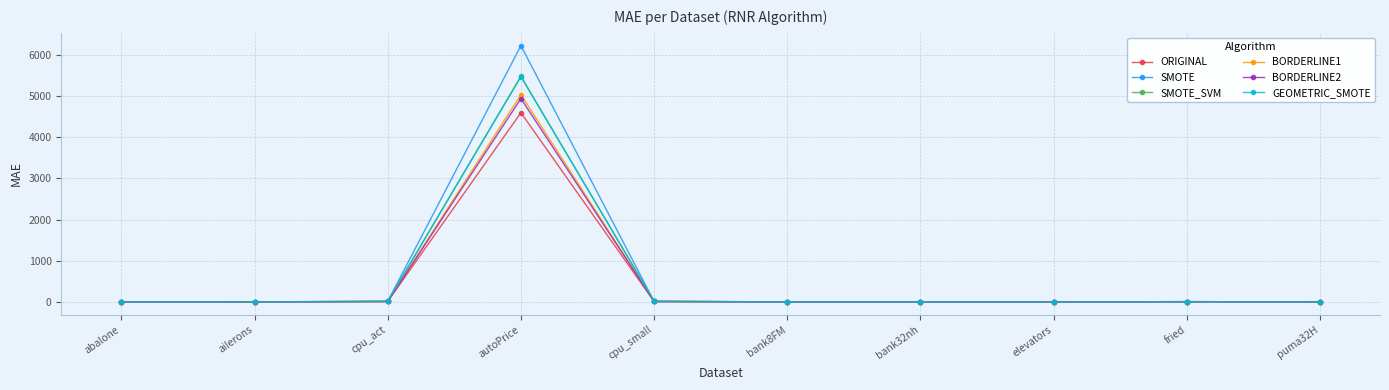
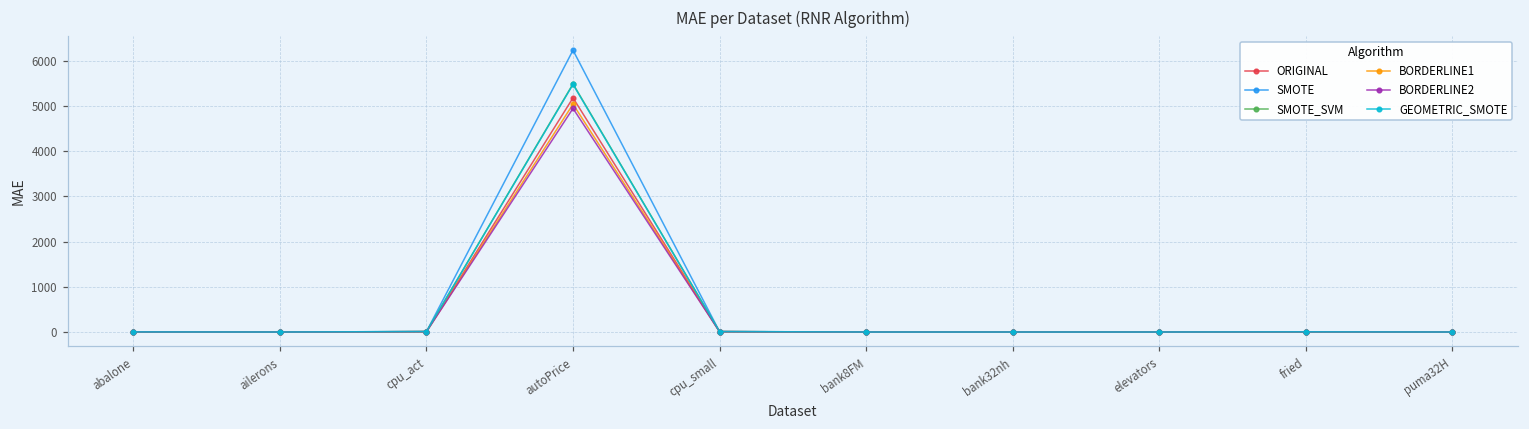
ORIGINAL, autoPrice: 4600 -> 5200
